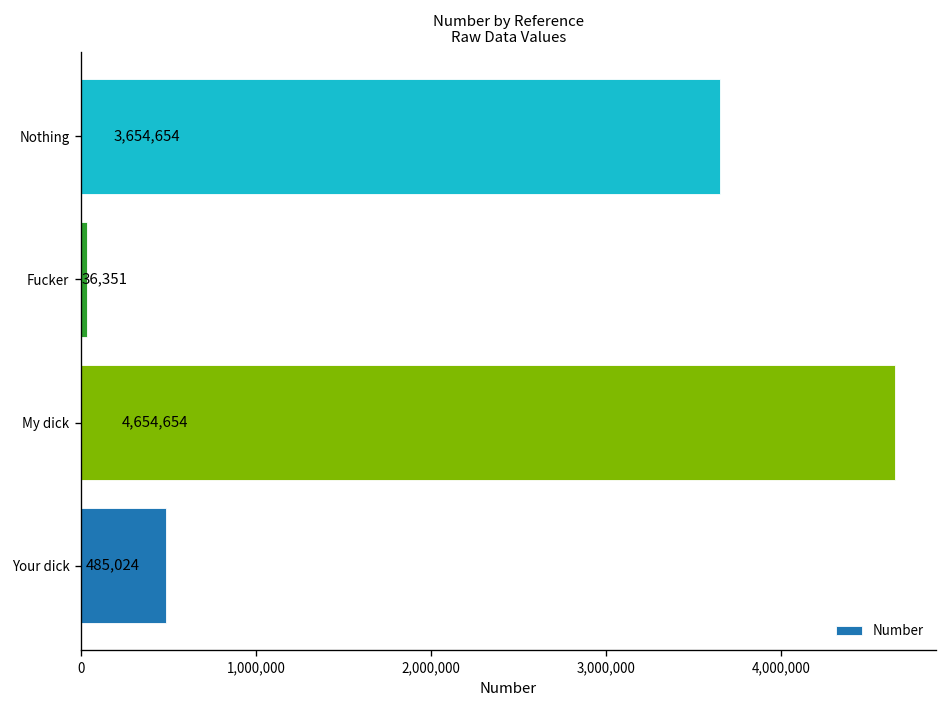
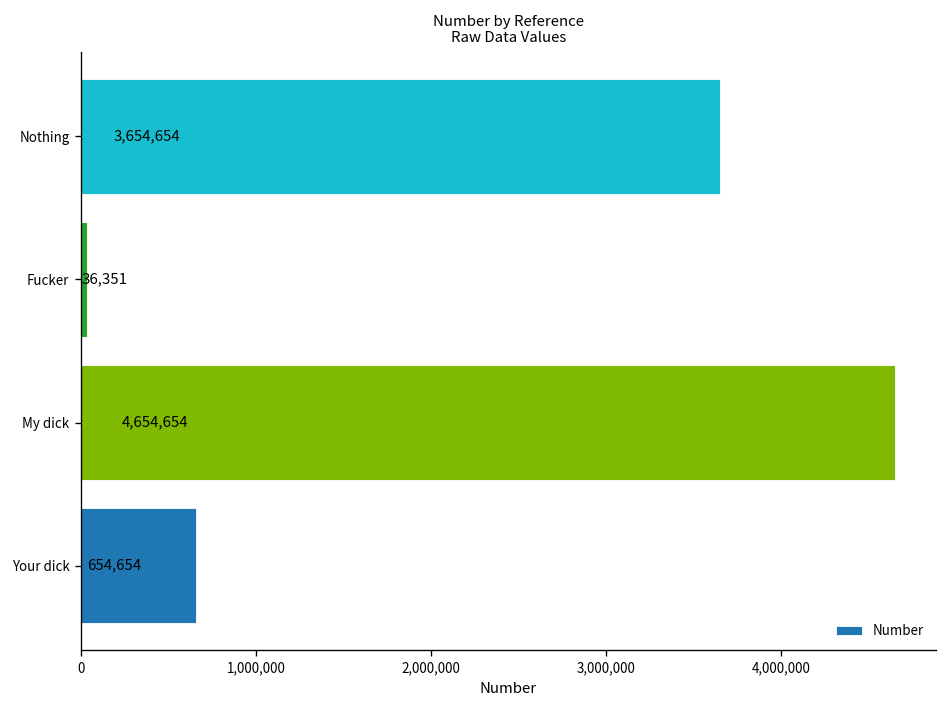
Your dick: 485,024 -> 654,654
